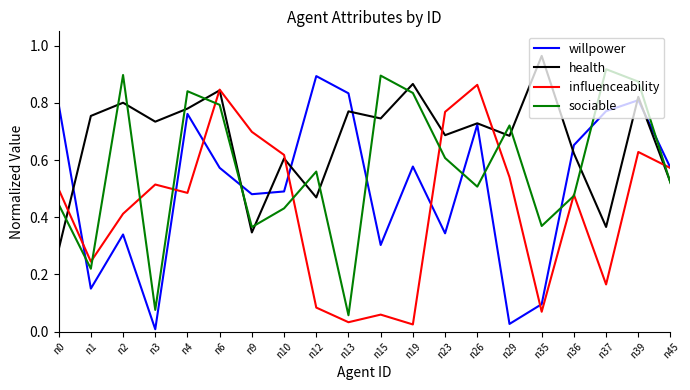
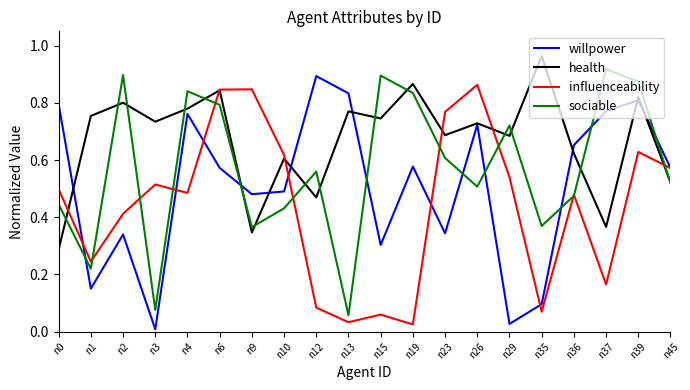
influenceability, n9: 0.70 -> 0.85
